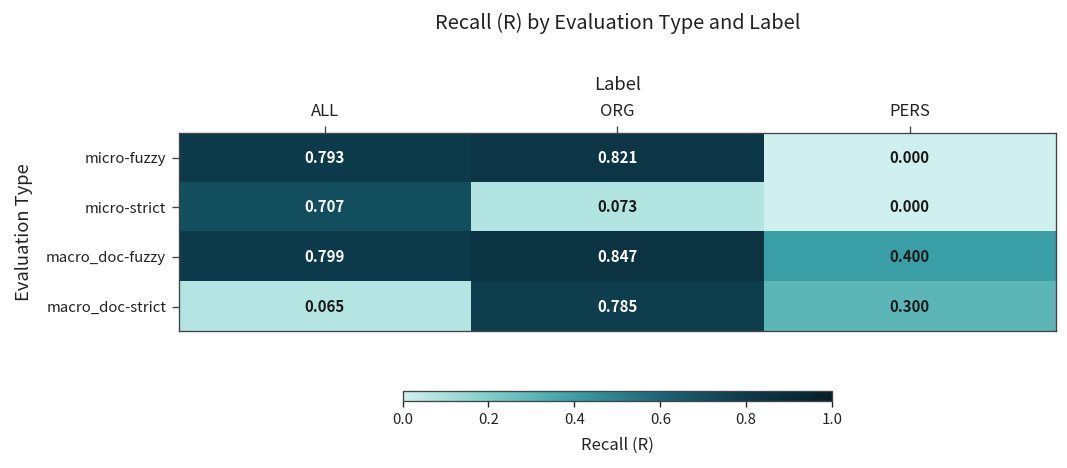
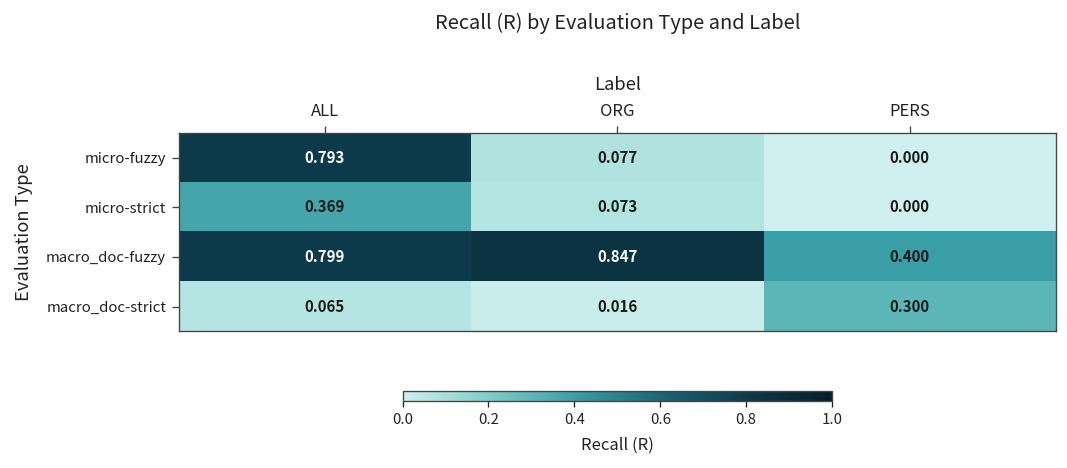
micro-fuzzy, ORG: 0.821 -> 0.077
micro-strict, ALL: 0.707 -> 0.369
macro_doc-strict, ORG: 0.785 -> 0.016
